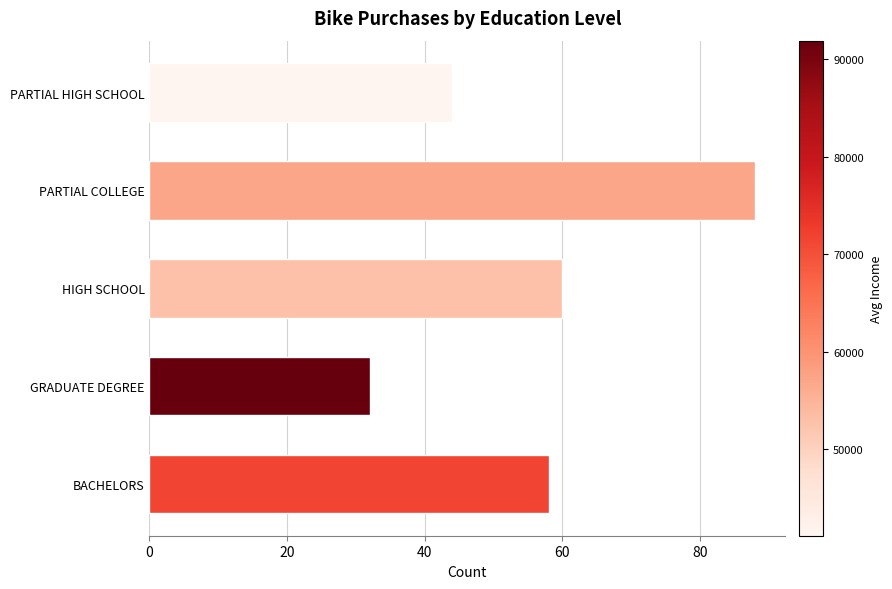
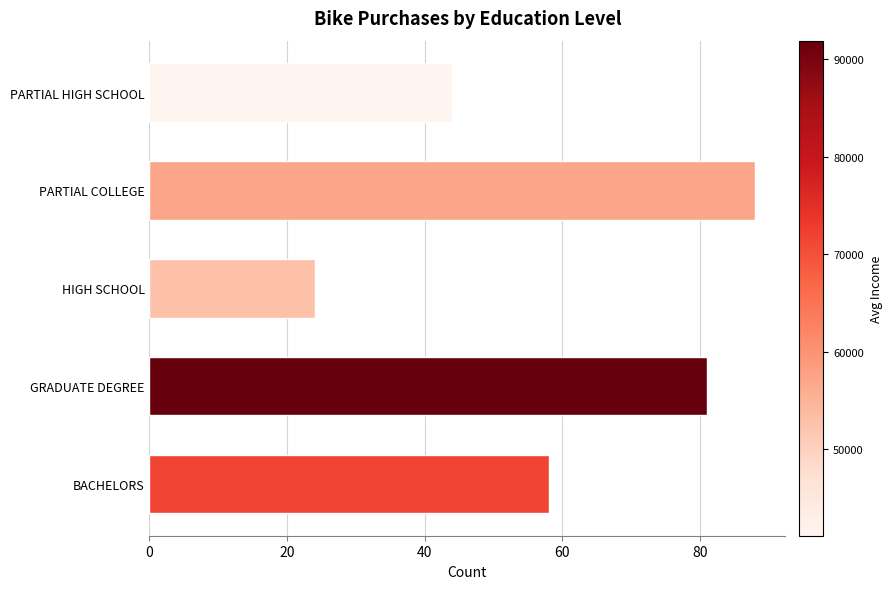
HIGH SCHOOL: 60 -> 24
GRADUATE DEGREE: 32 -> 81
